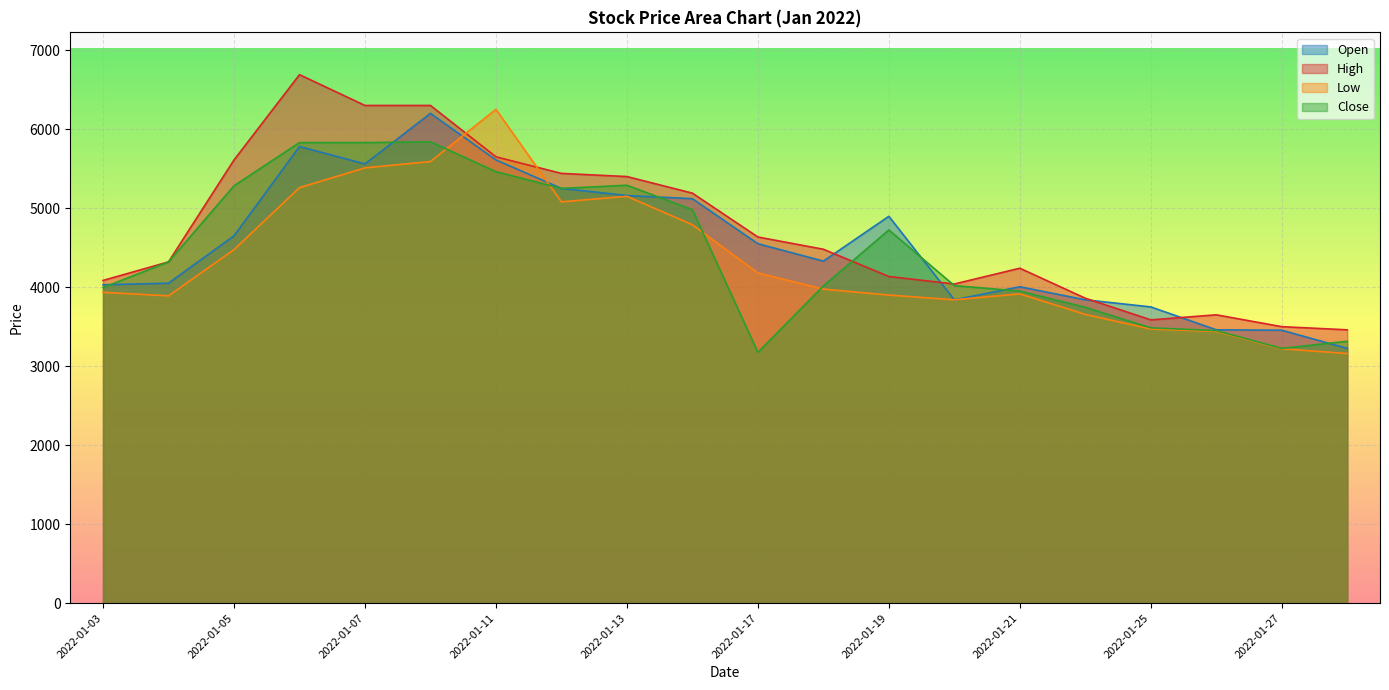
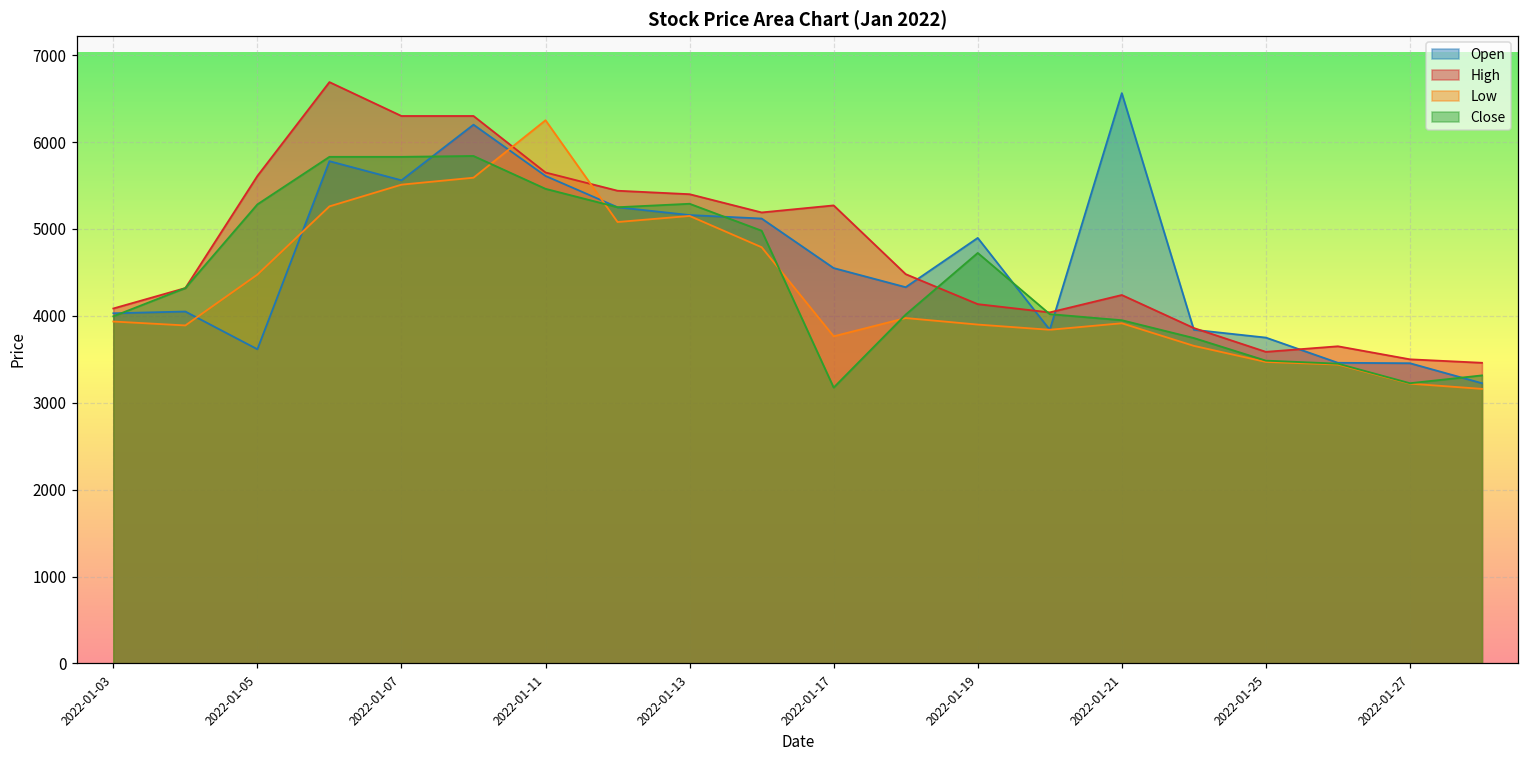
Open, 2022-01-05: 4700 -> 3600
High, 2022-01-17: 4600 -> 5300
Low, 2022-01-17: 4200 -> 3800
Open, 2022-01-21: 4000 -> 6600
